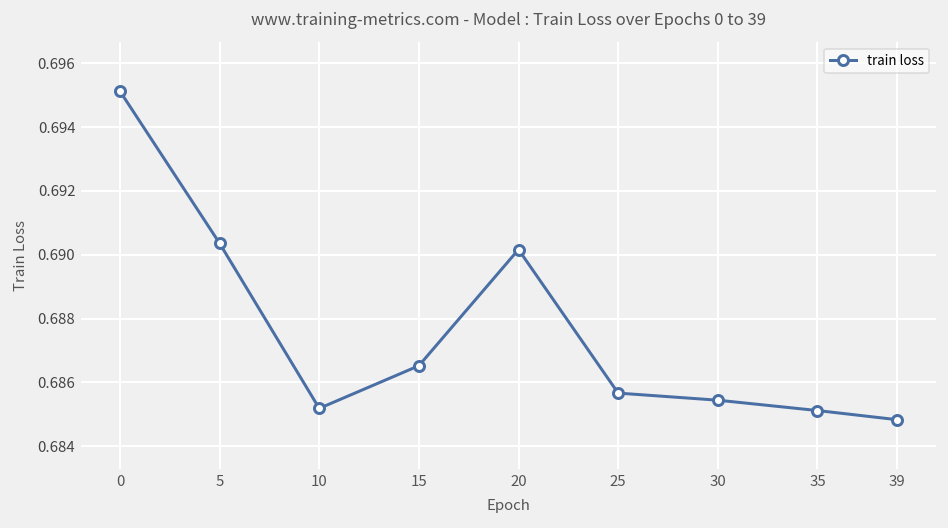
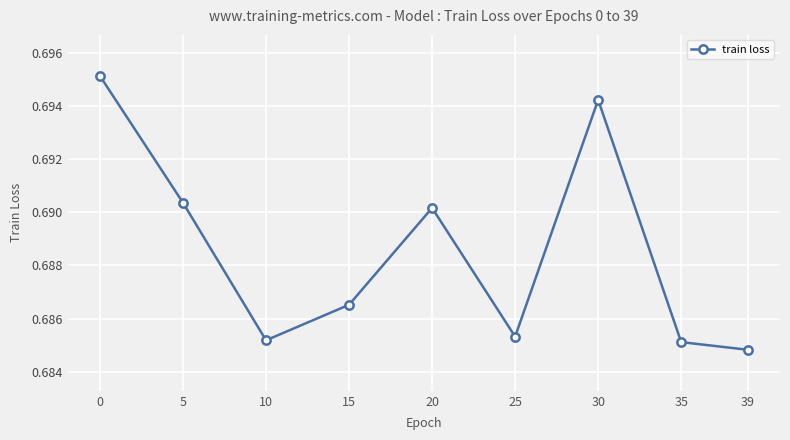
25: 0.6857 -> 0.6853
30: 0.6854 -> 0.6942
